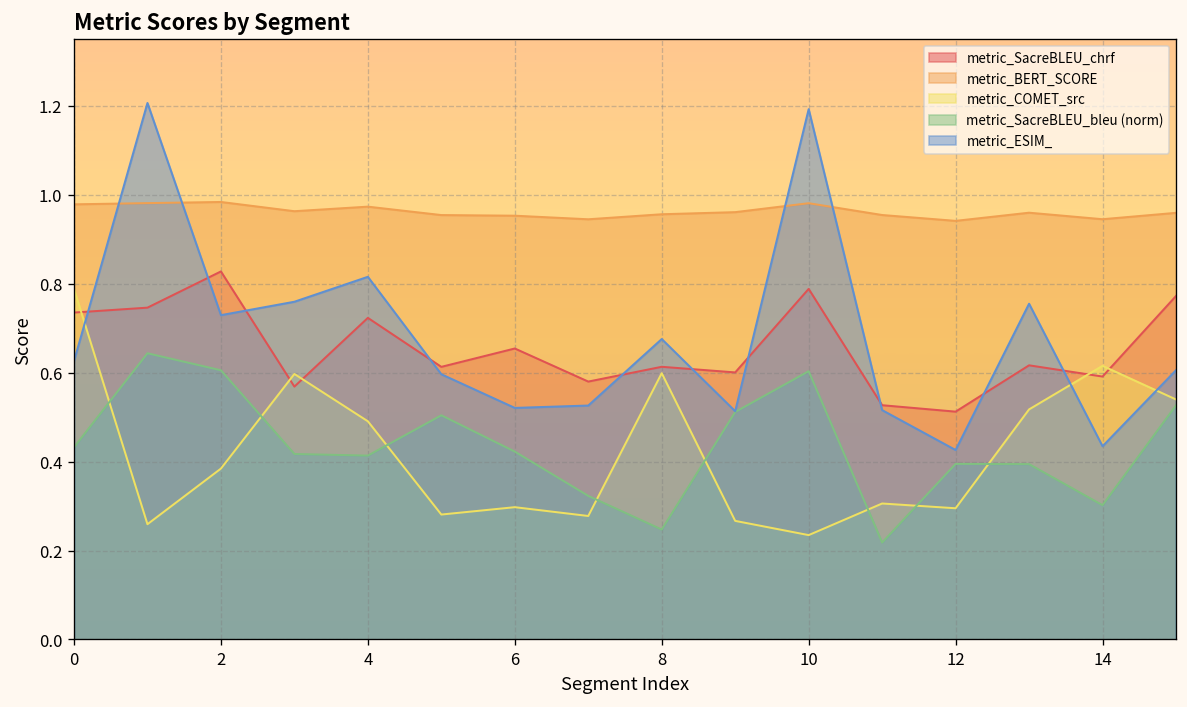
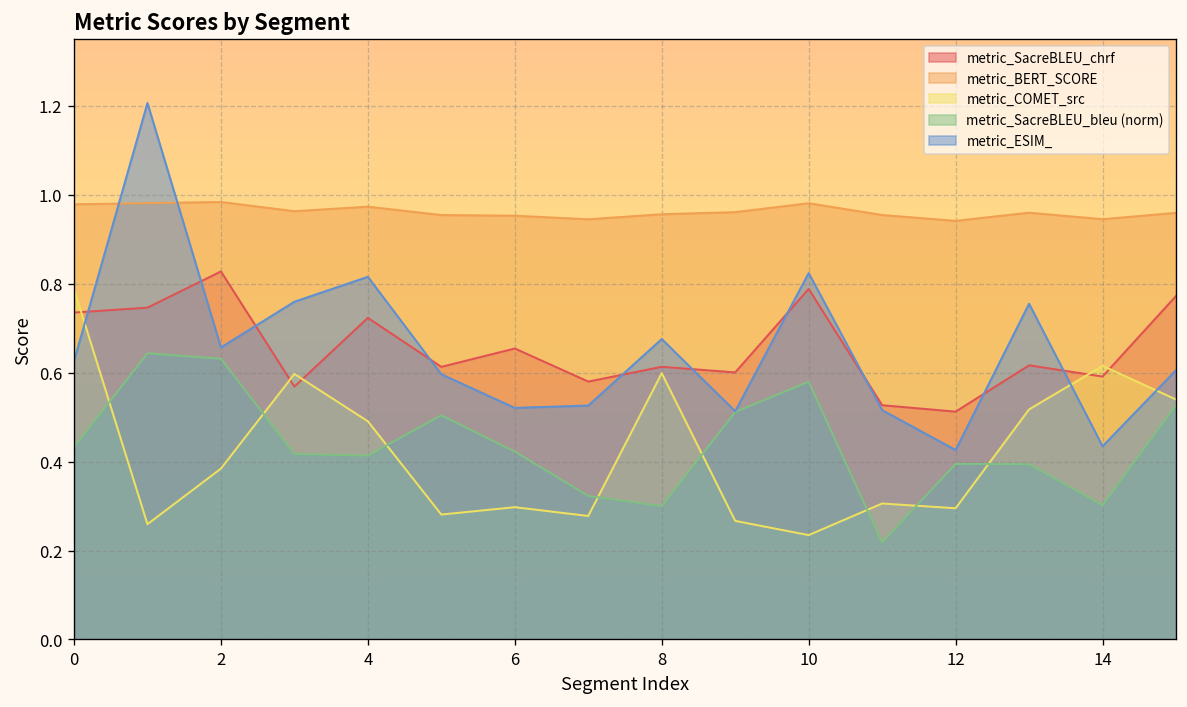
metric_SacreBLEU_bleu (norm), 2: 0.61 -> 0.63
metric_ESIM_, 2: 0.73 -> 0.66
metric_SacreBLEU_bleu (norm), 8: 0.25 -> 0.30
metric_SacreBLEU_bleu (norm), 10: 0.60 -> 0.58
metric_ESIM_, 10: 1.19 -> 0.82
